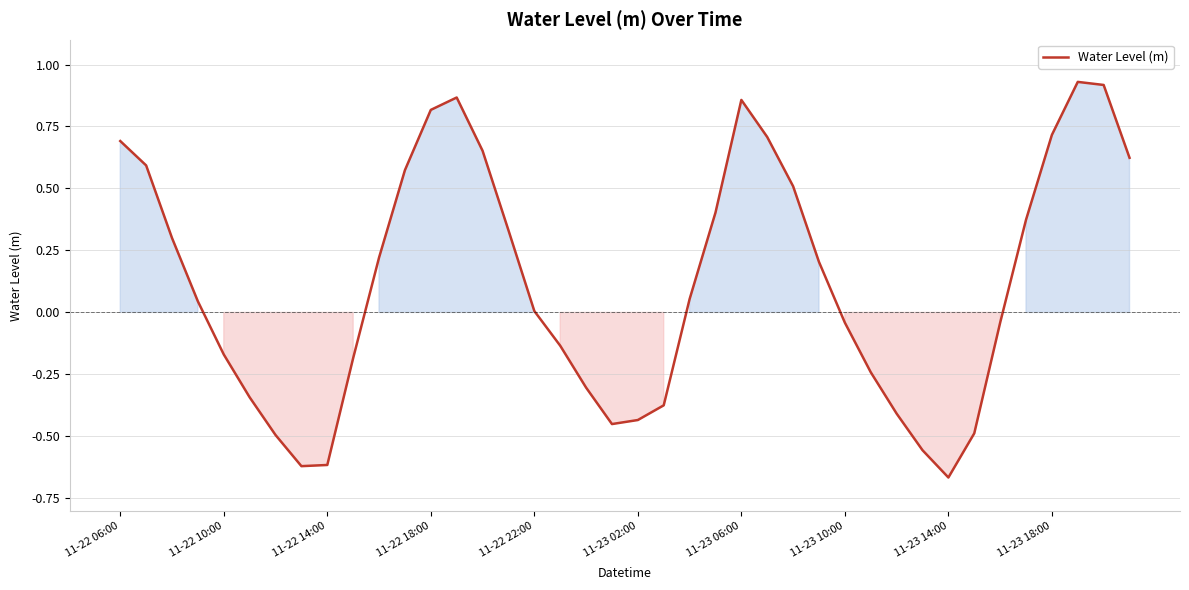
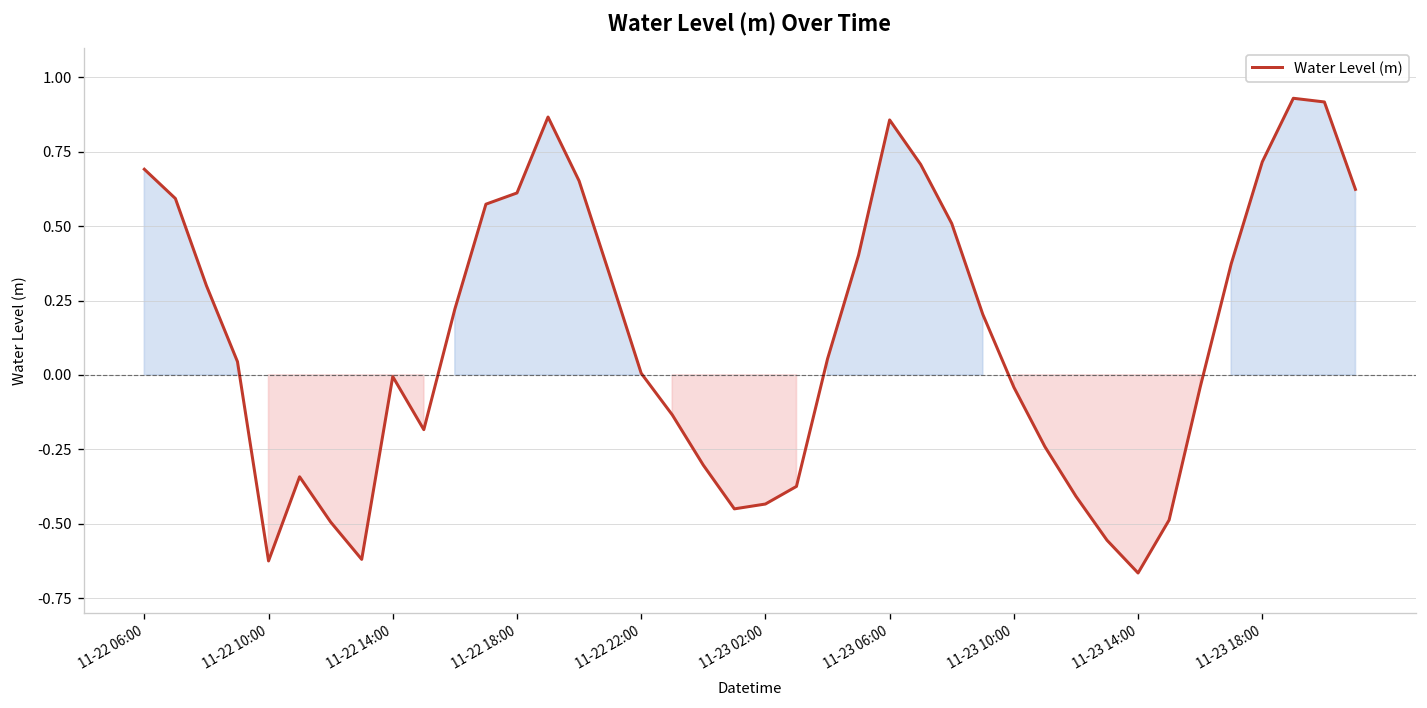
11-22 10:00: -0.17 -> -0.63
11-22 14:00: -0.62 -> -0.01
11-22 18:00: 0.82 -> 0.61
